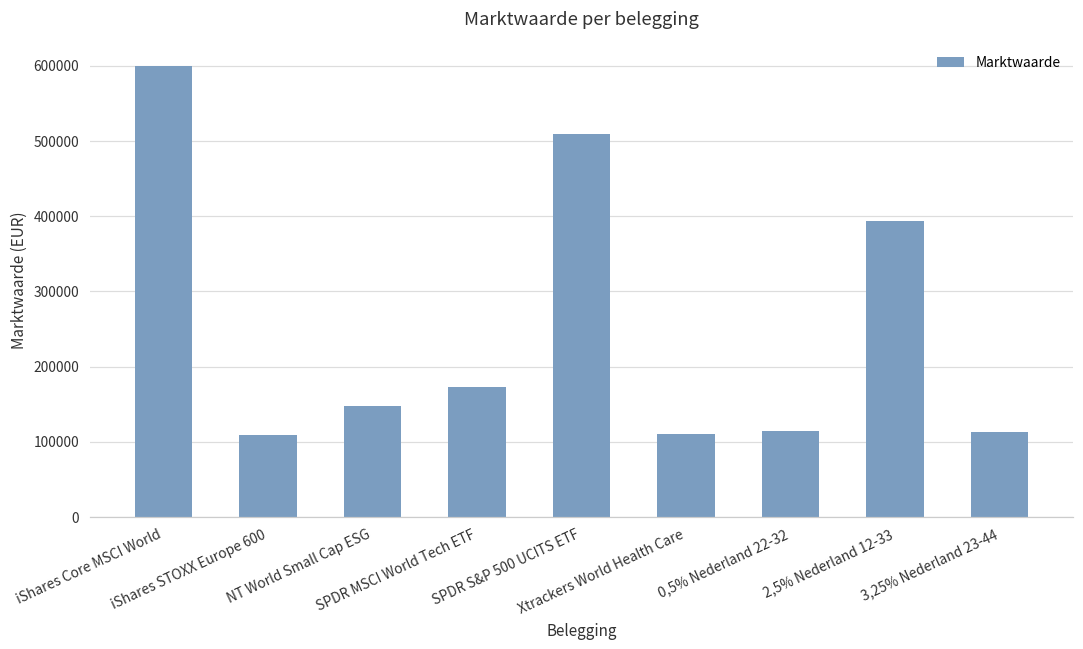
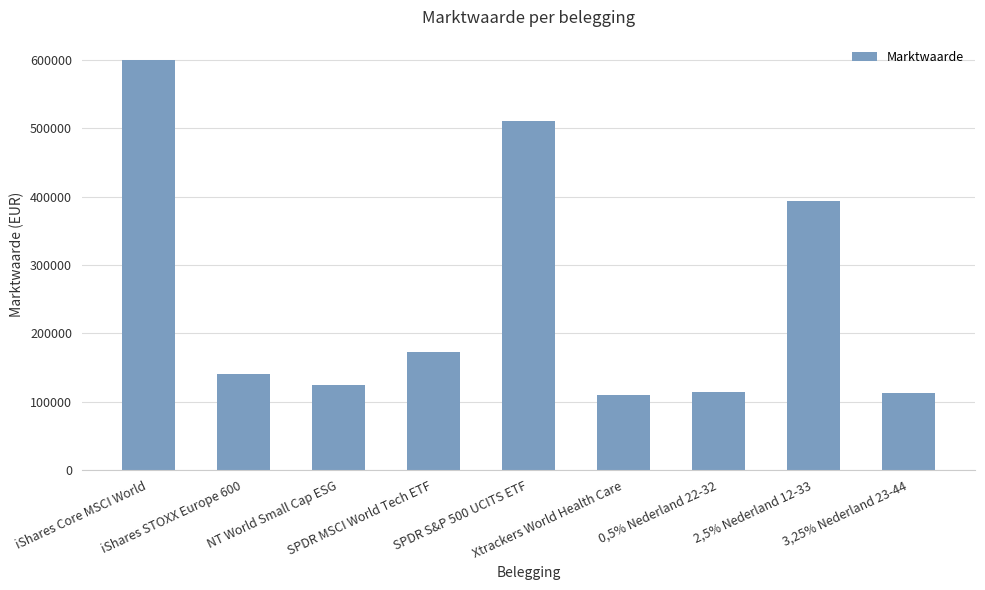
iShares STOXX Europe 600: 110000 -> 140000
NT World Small Cap ESG: 150000 -> 120000
